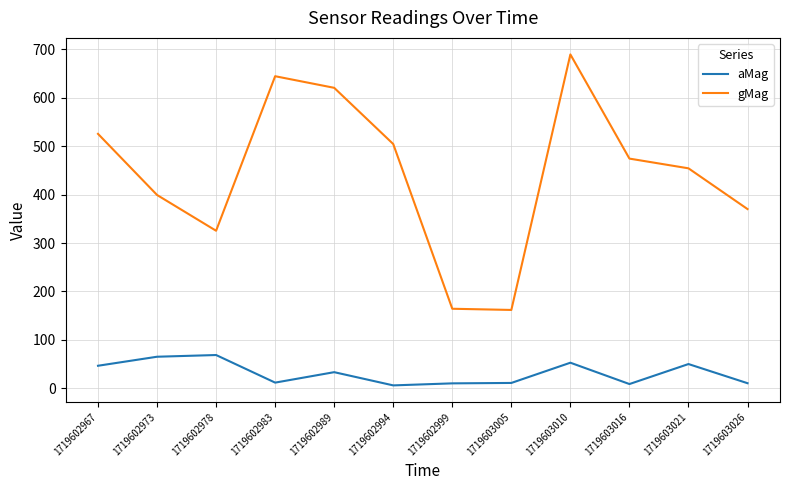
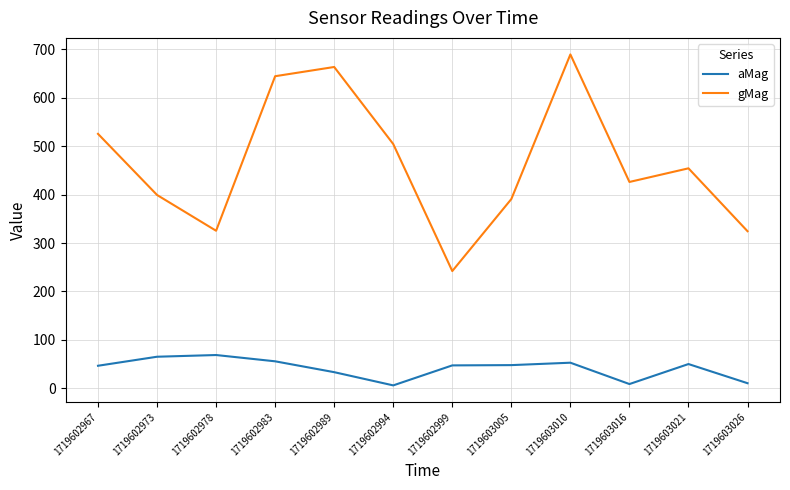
aMag, 1719602983: 10 -> 60
gMag, 1719602989: 620 -> 660
aMag, 1719602999: 10 -> 50
gMag, 1719602999: 160 -> 240
aMag, 1719603005: 10 -> 50
gMag, 1719603005: 160 -> 390
gMag, 1719603016: 470 -> 430
gMag, 1719603026: 370 -> 320
